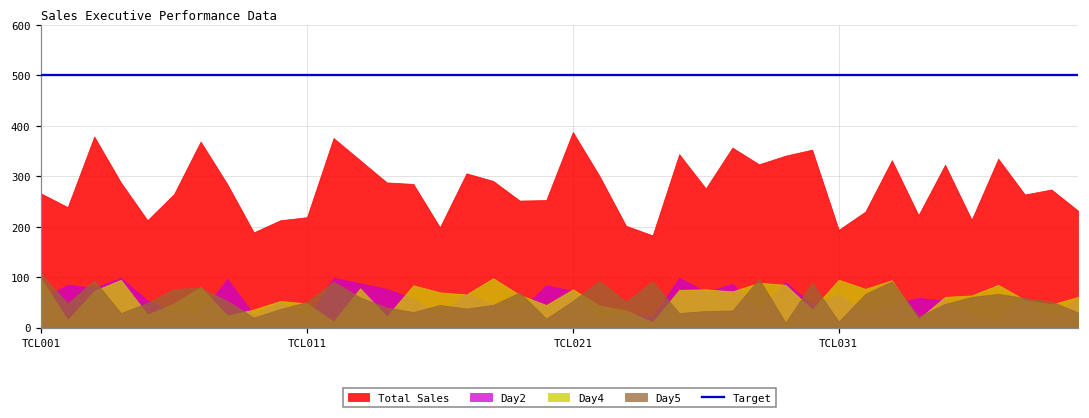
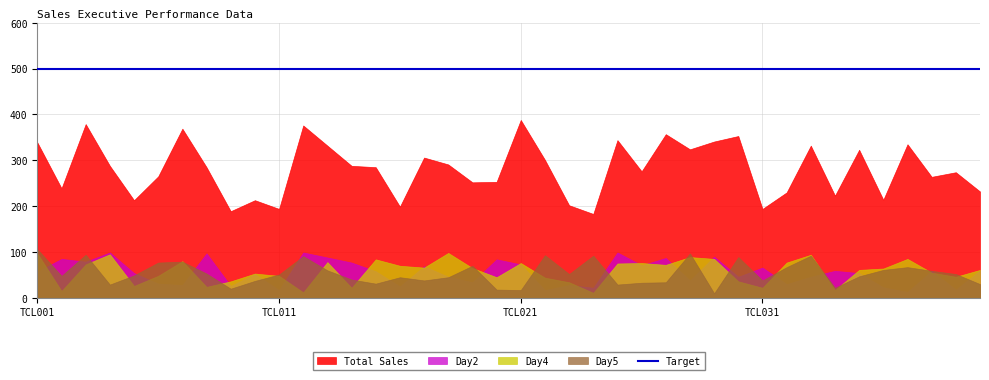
Total Sales, TCL001: 270 -> 340
Total Sales, TCL011: 220 -> 190
Day5, TCL021: 50 -> 20
Day4, TCL031: 100 -> 20
Day5, TCL031: 10 -> 40
